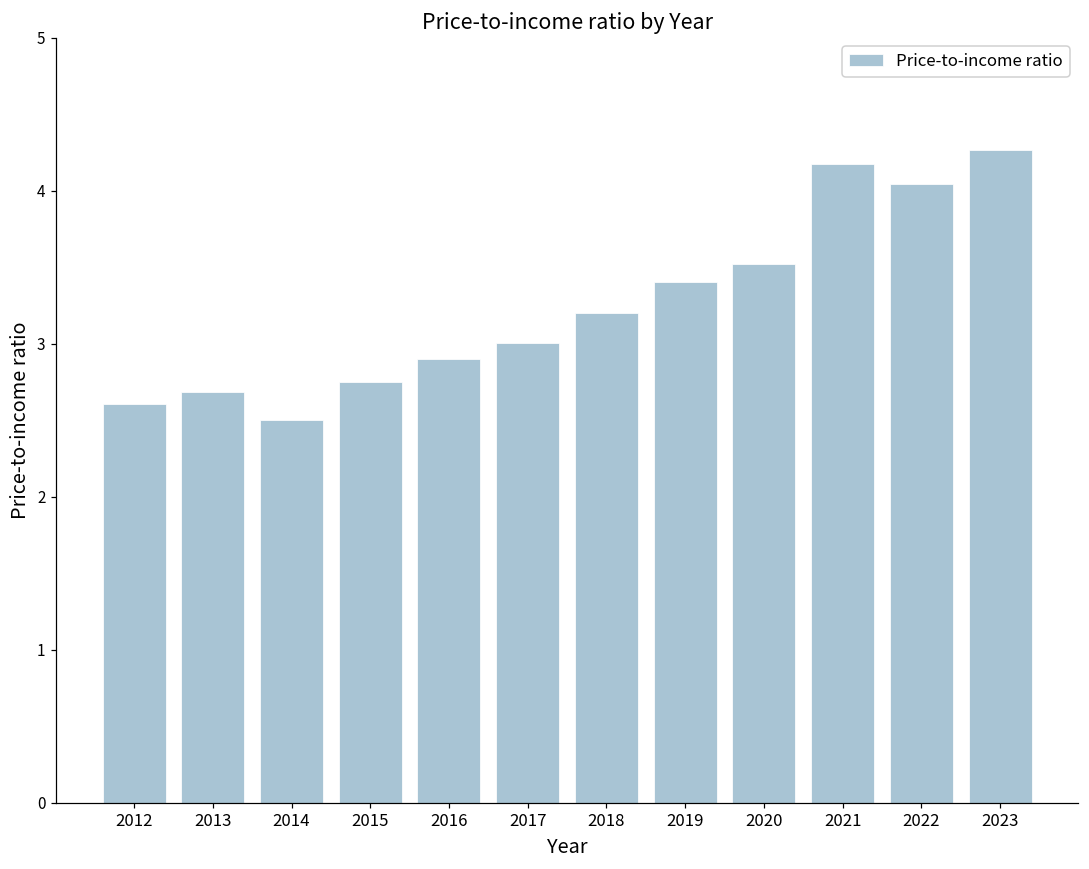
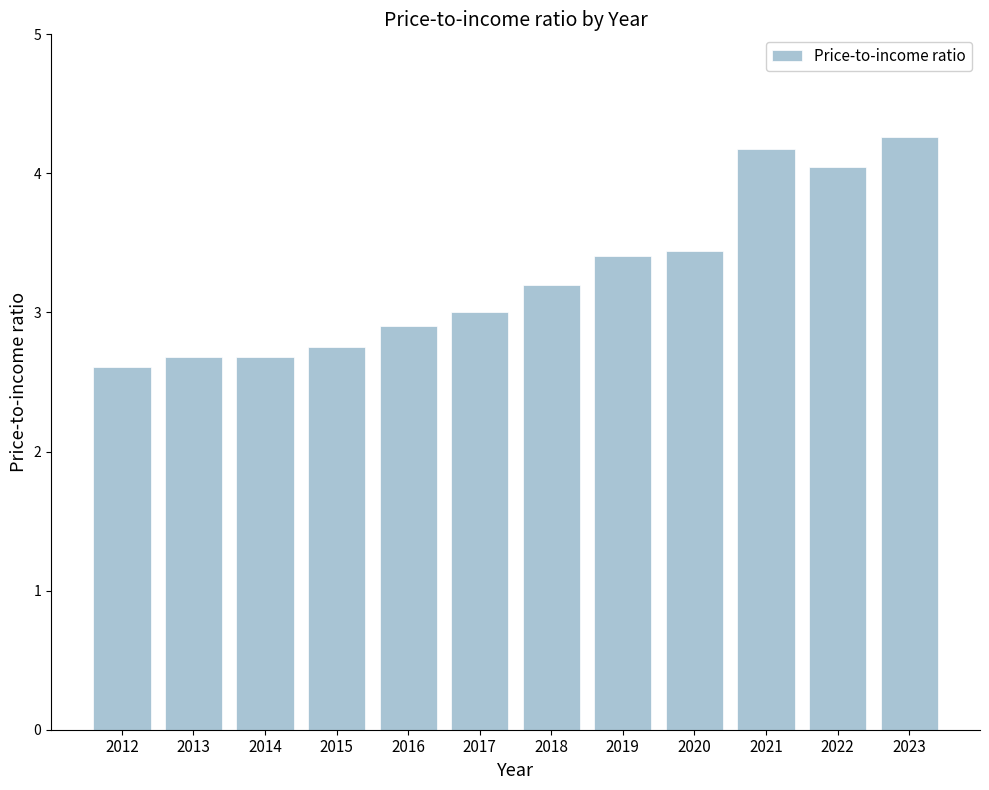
2014: 2.50 -> 2.68
2020: 3.52 -> 3.44
